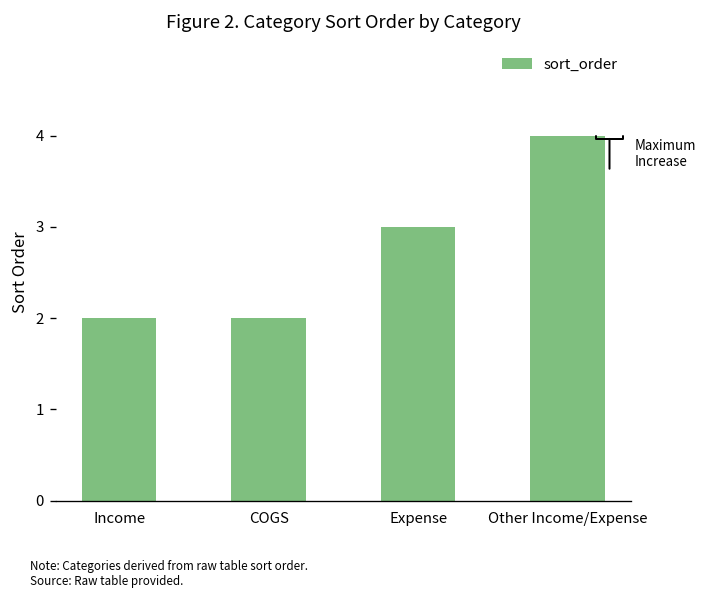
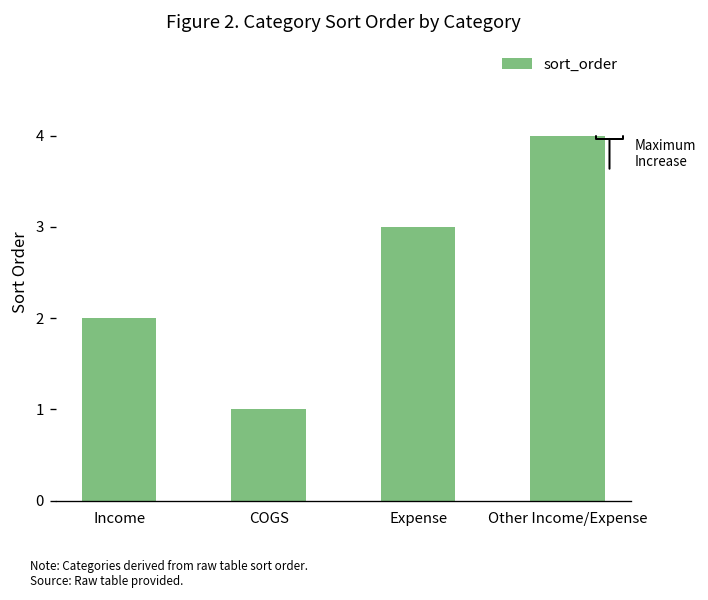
COGS: 2 -> 1
